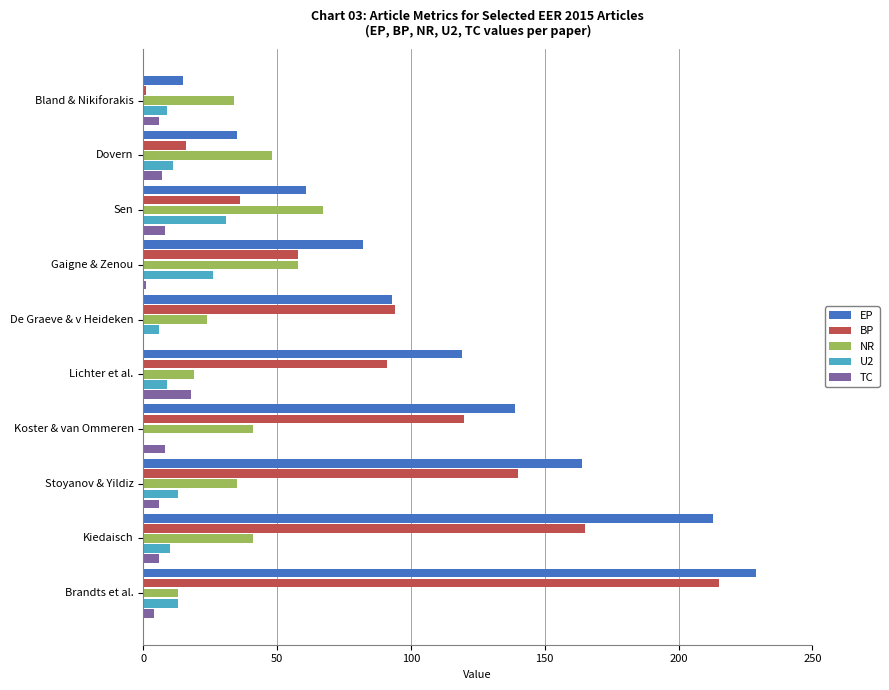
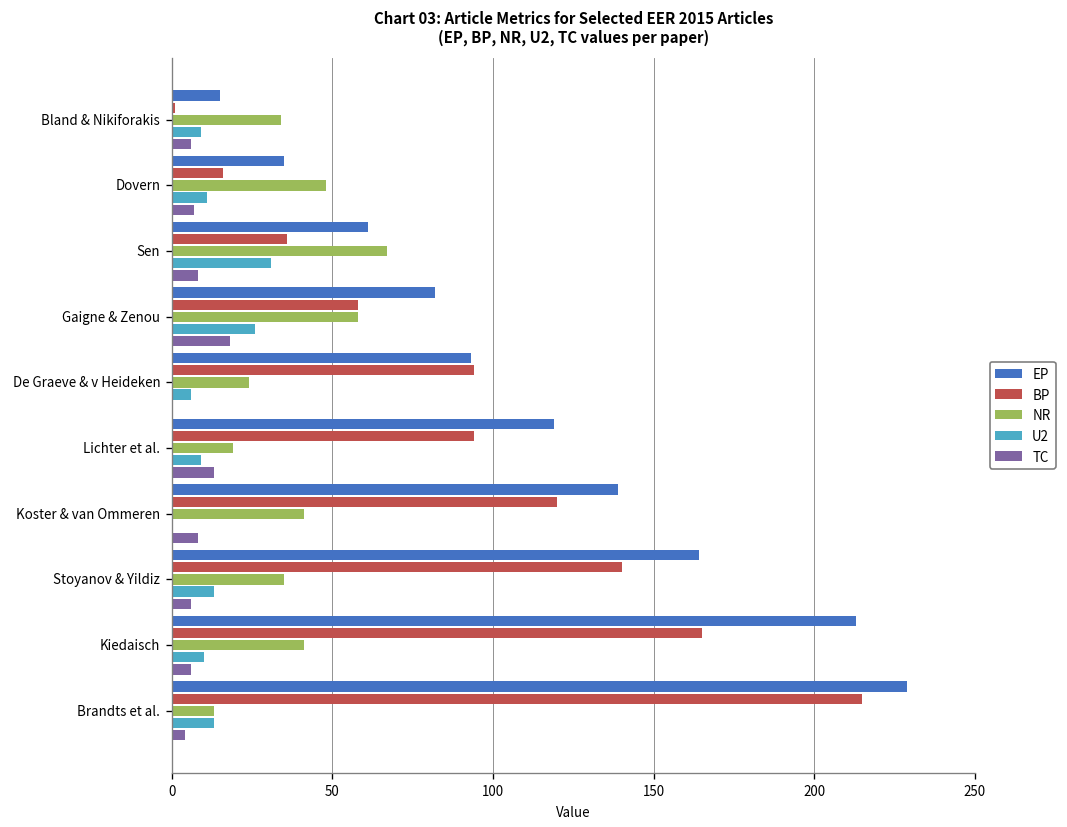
TC, Gaigne & Zenou: 1 -> 18
BP, Lichter et al.: 91 -> 94
TC, Lichter et al.: 18 -> 13
